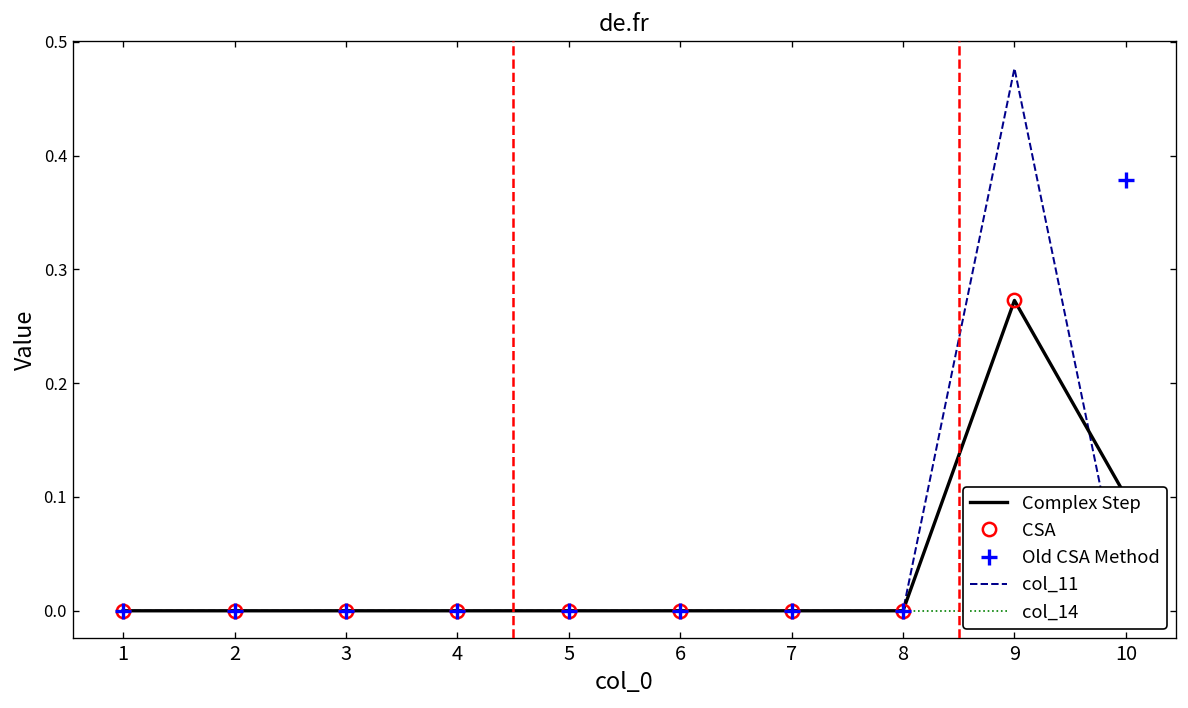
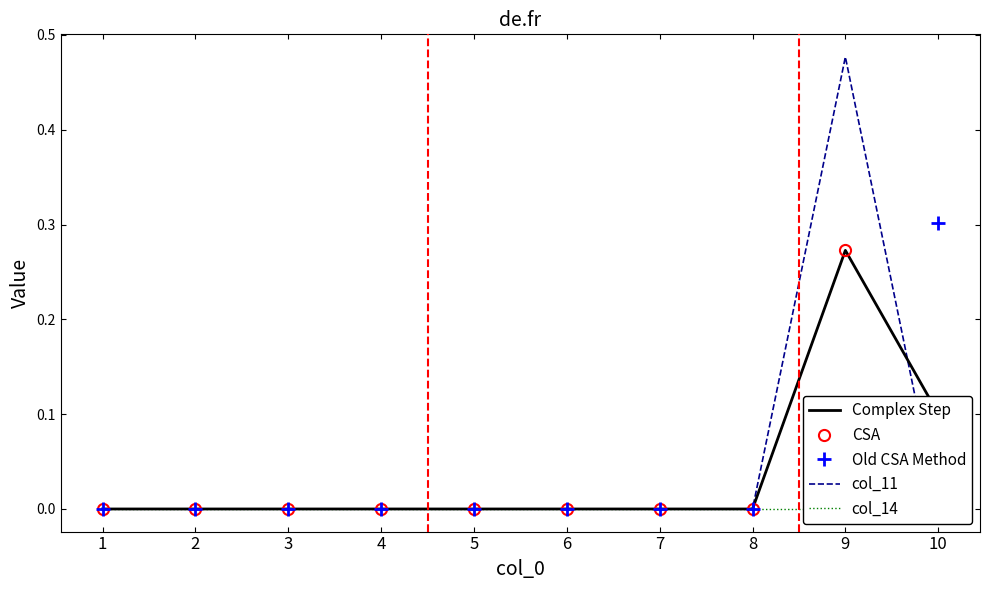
Old CSA Method, 10: 0.38 -> 0.30
